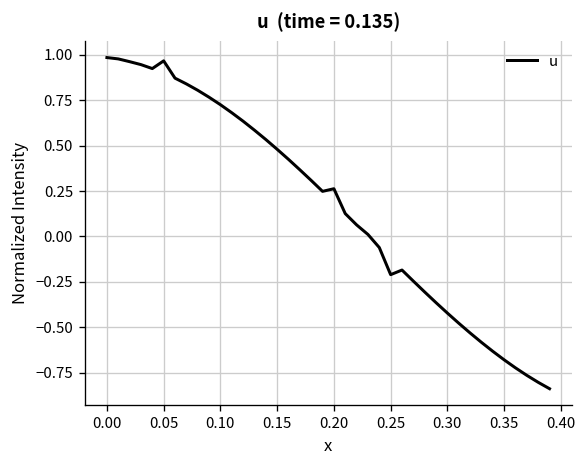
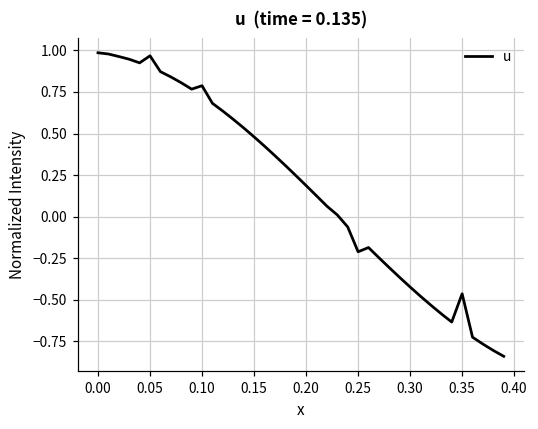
0.10: 0.73 -> 0.79
0.20: 0.26 -> 0.19
0.35: -0.68 -> -0.46
